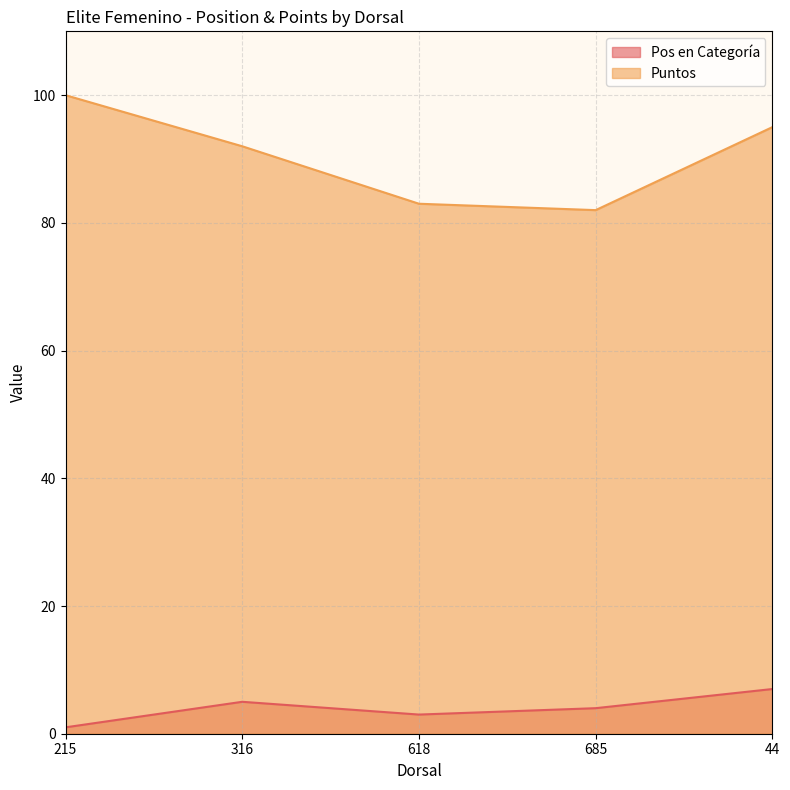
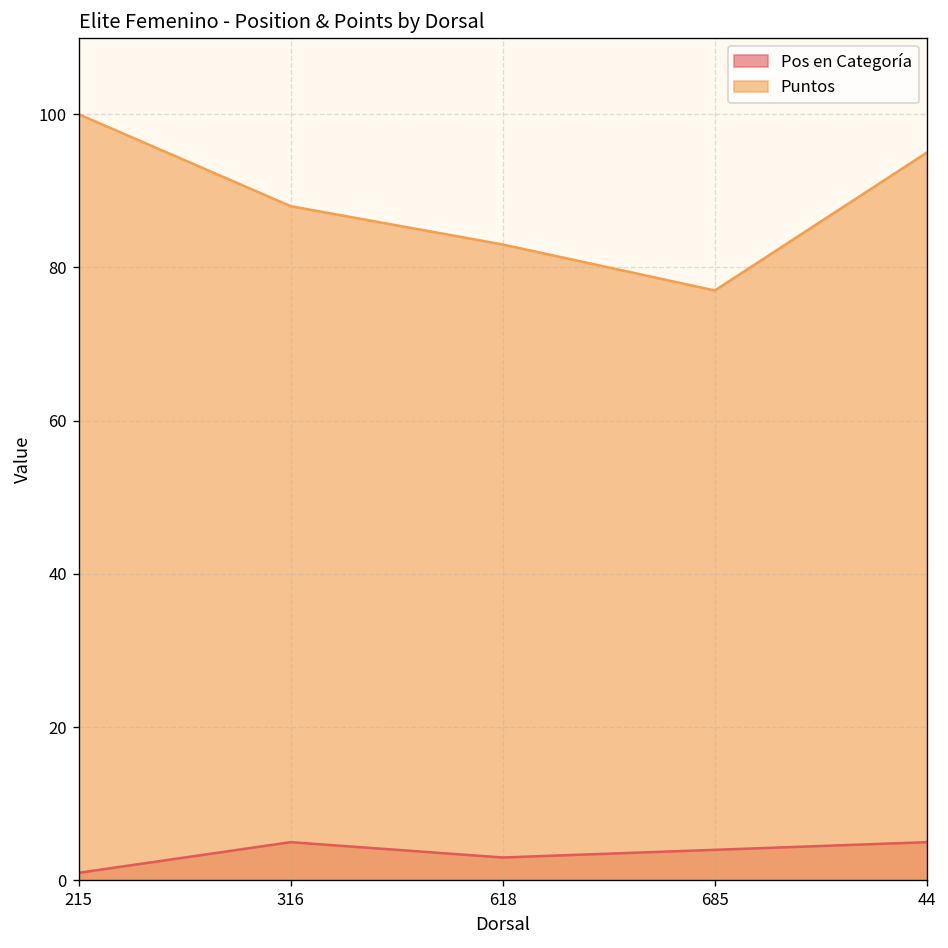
Puntos, 316: 92 -> 88
Puntos, 685: 82 -> 77
Pos en Categoría, 44: 7 -> 5
